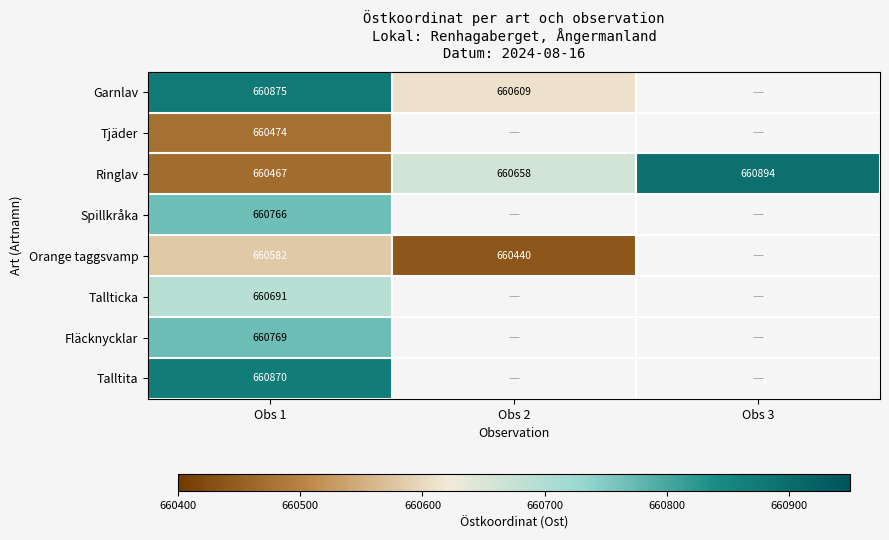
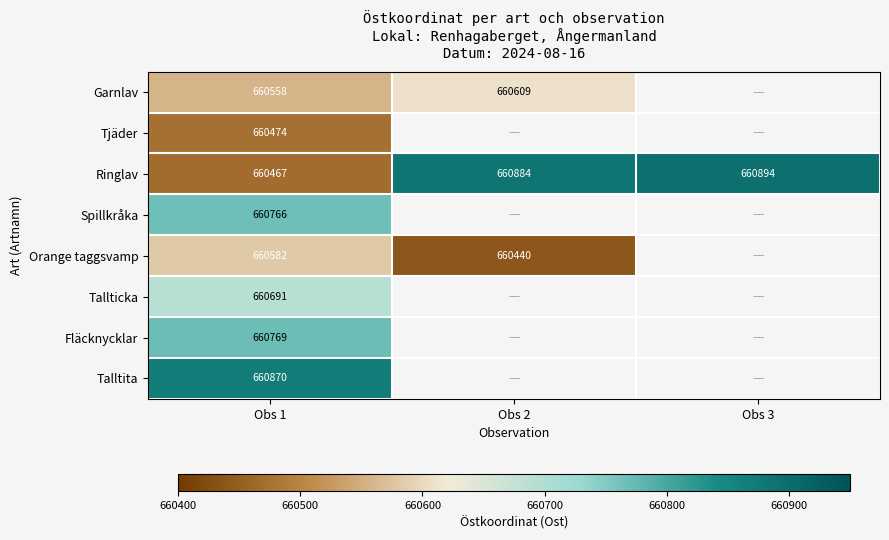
Garnlav, Obs 1: 660875 -> 660558
Ringlav, Obs 2: 660658 -> 660884
